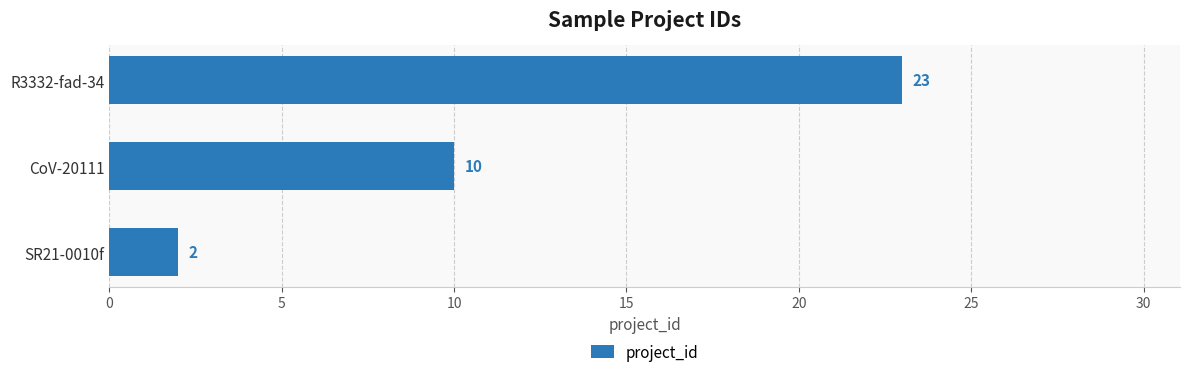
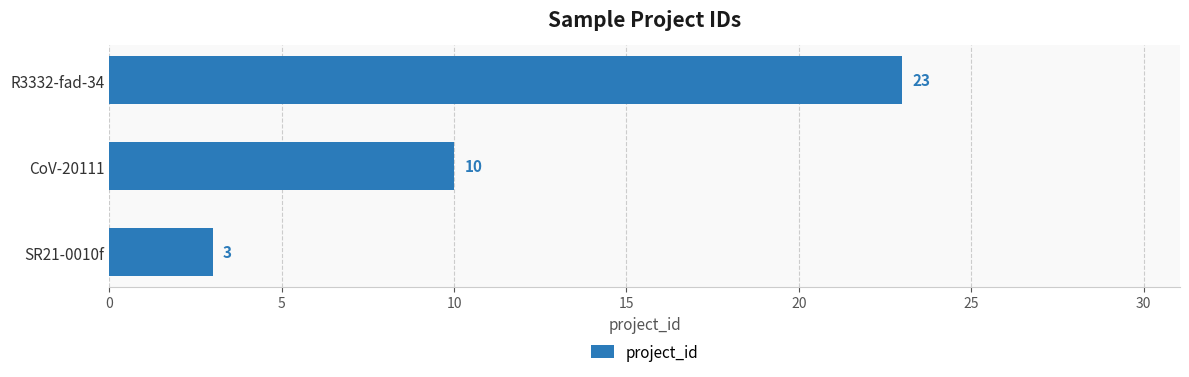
SR21-0010f: 2 -> 3
